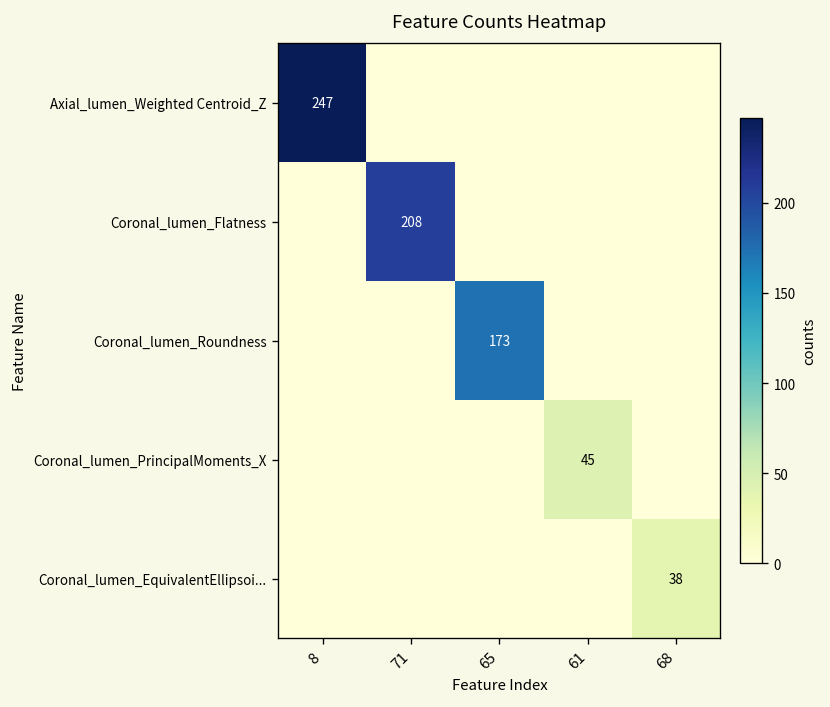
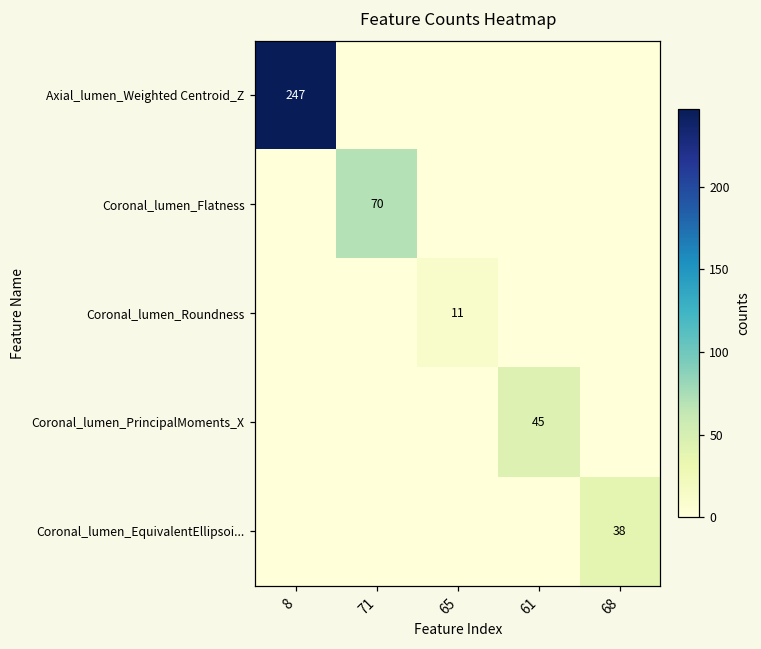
Coronal_lumen_Flatness, 71: 208 -> 70
Coronal_lumen_Roundness, 65: 173 -> 11
